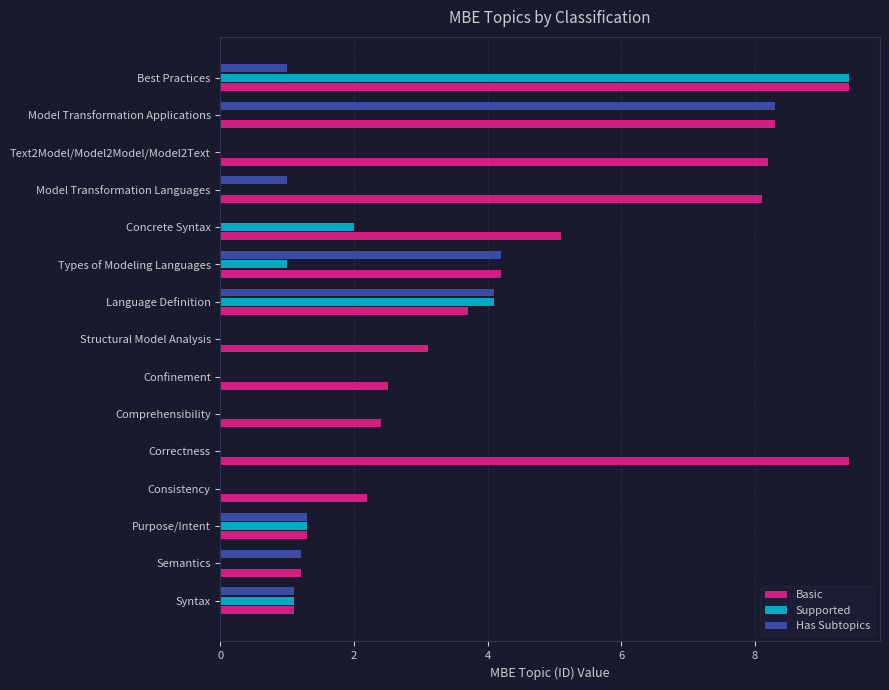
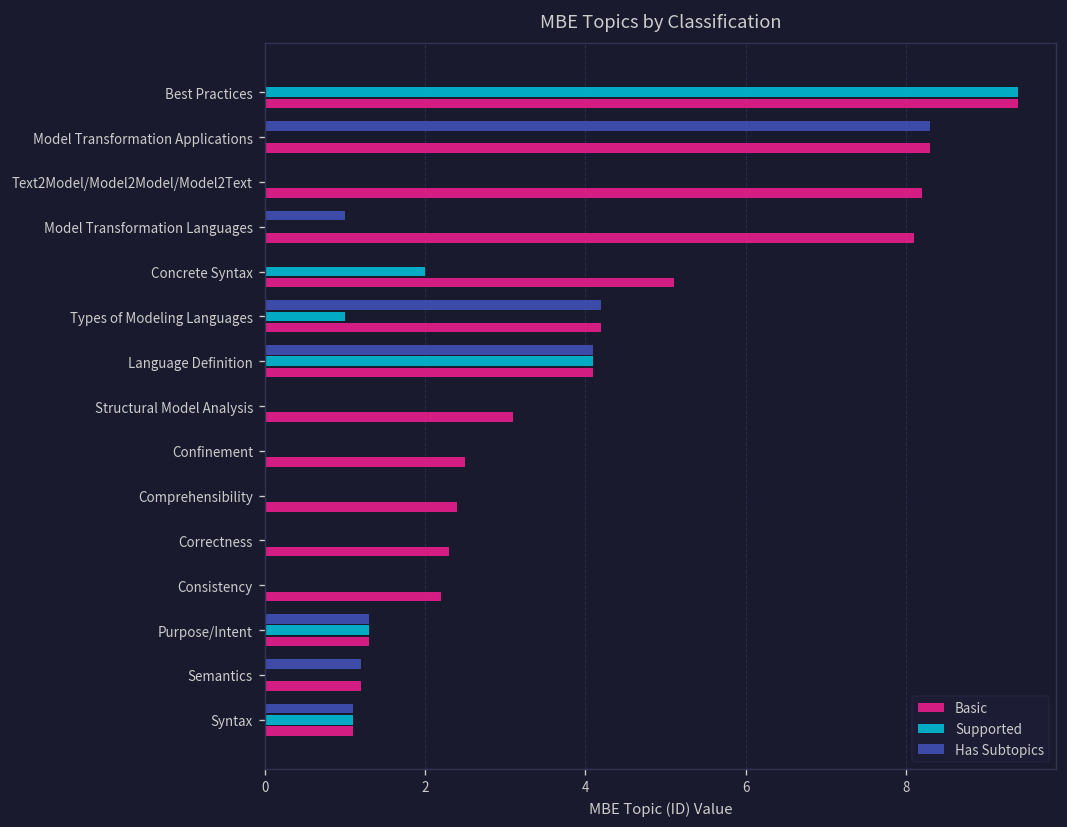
Has Subtopics, Best Practices: 1 -> 0
Basic, Language Definition: 3.7 -> 4.1
Basic, Correctness: 9.4 -> 2.3
